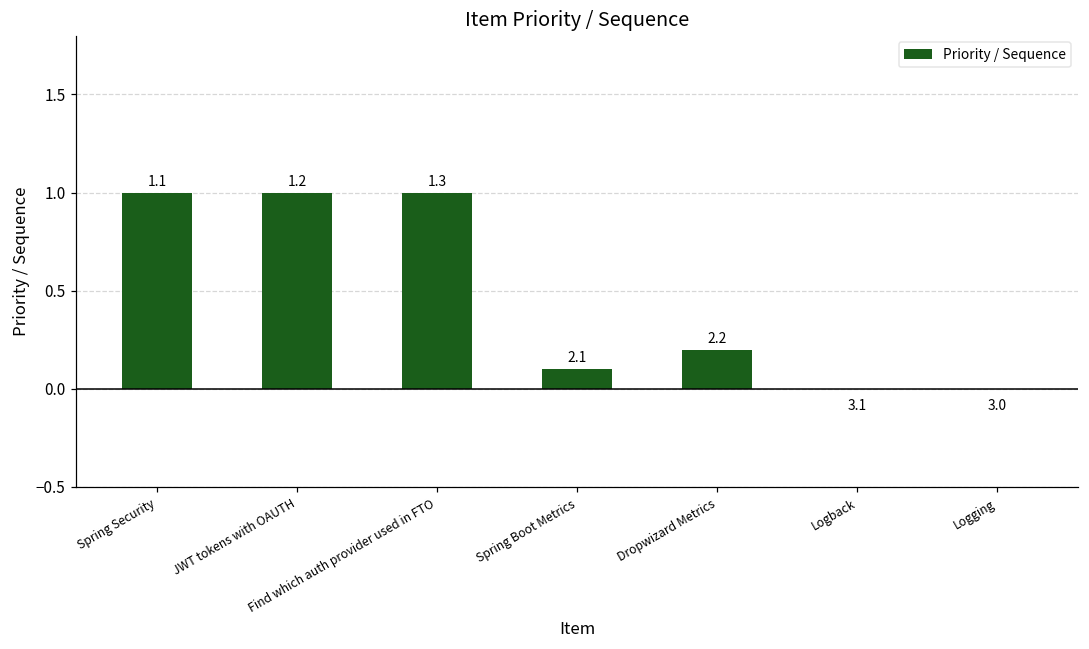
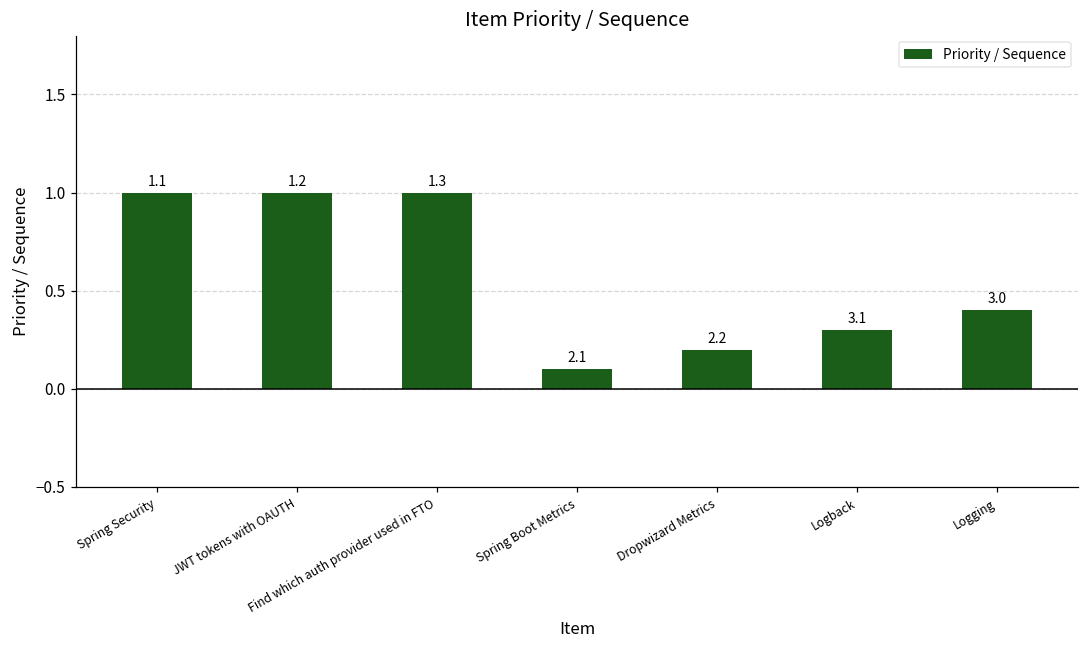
Logback: 0.0 -> 0.3
Logging: 0.0 -> 0.4
